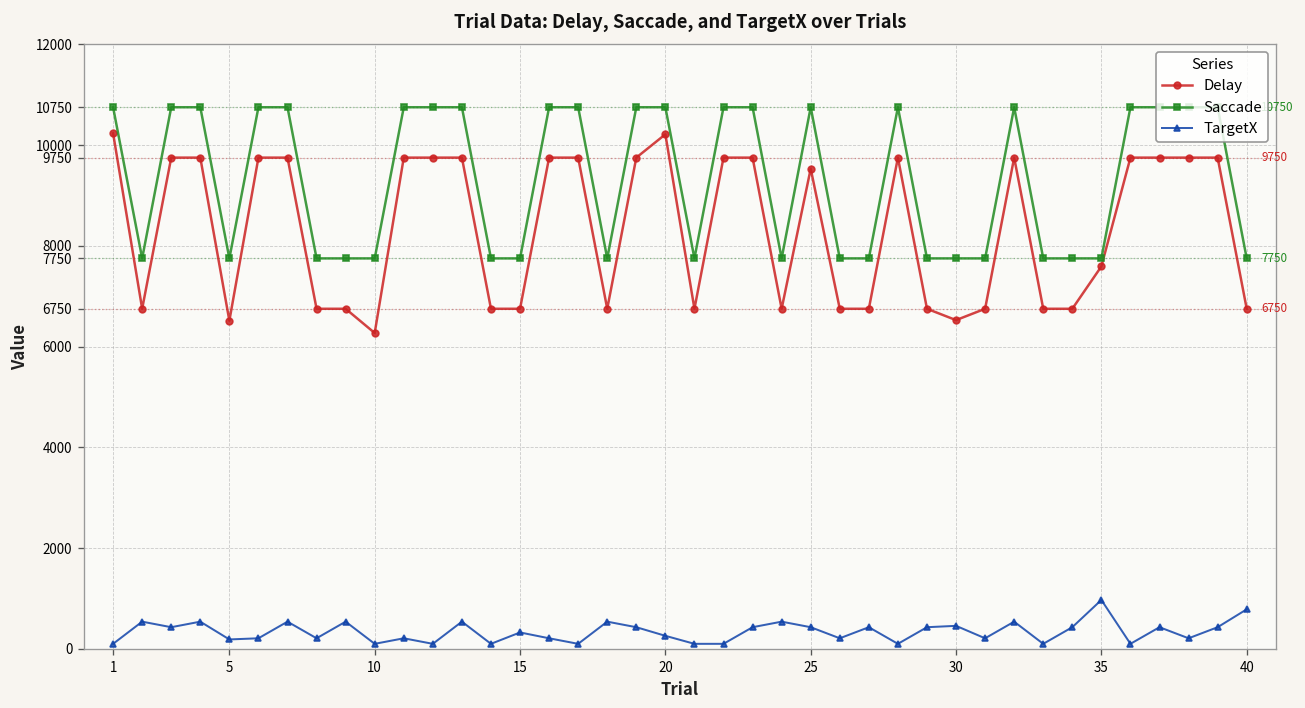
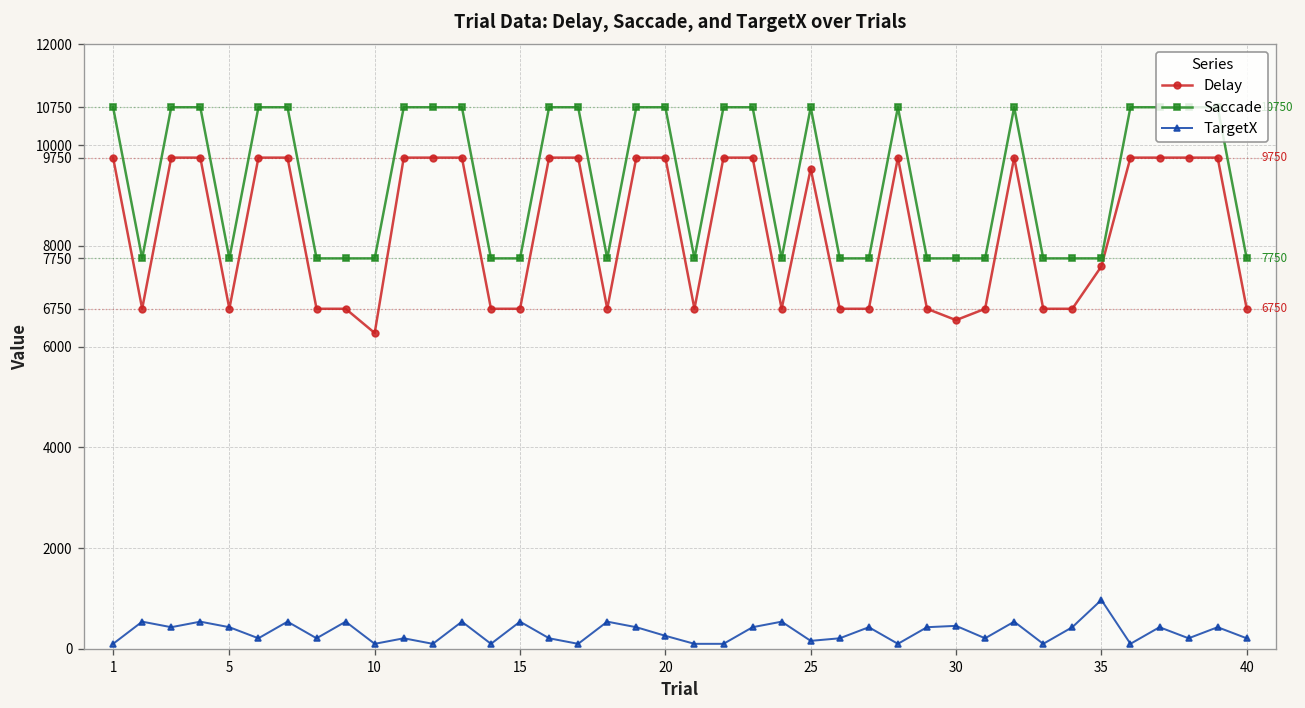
Delay, 1: 10200 -> 9800
Delay, 5: 6500 -> 6800
TargetX, 5: 200 -> 400
TargetX, 15: 300 -> 500
Delay, 20: 10200 -> 9800
TargetX, 25: 400 -> 200
TargetX, 40: 800 -> 200
